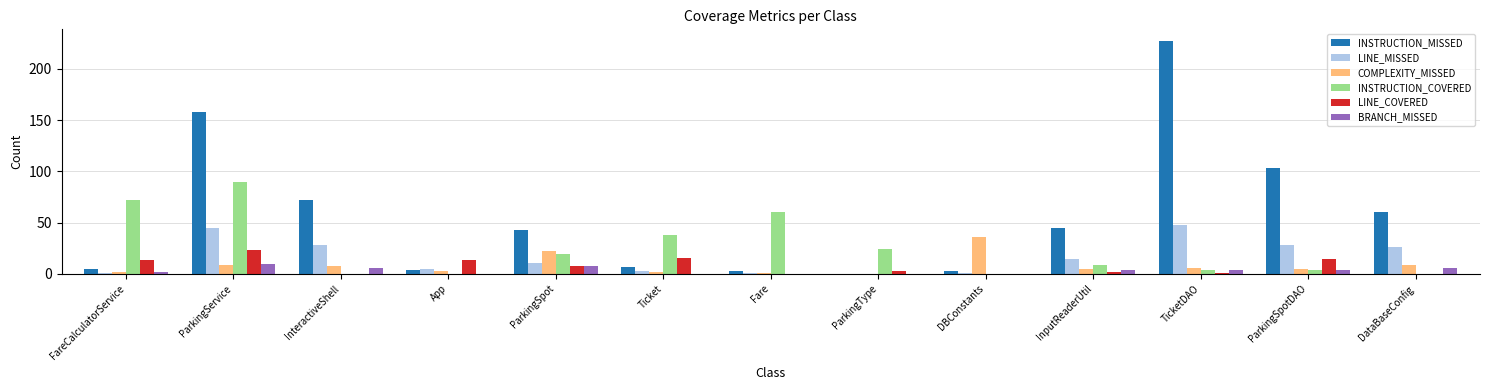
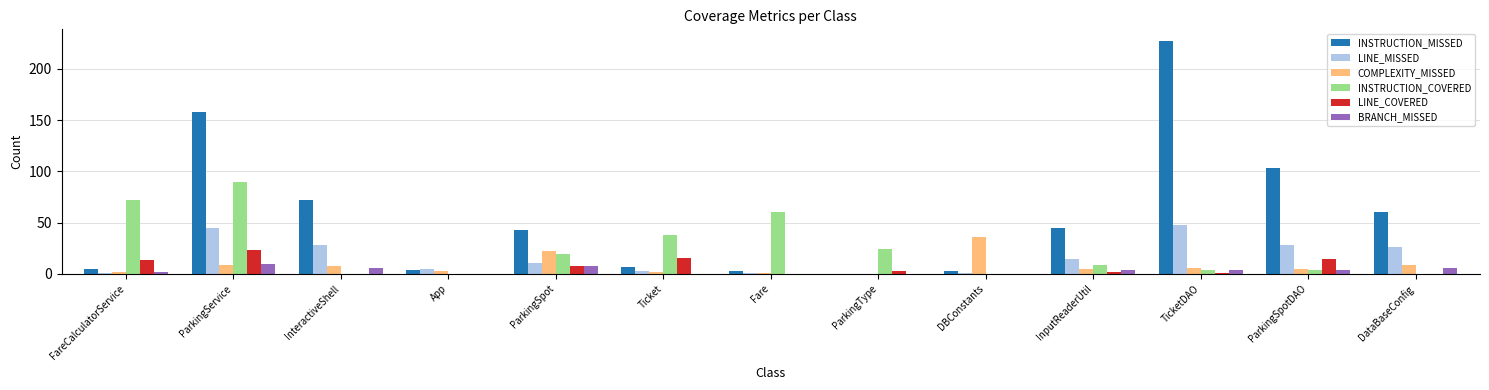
LINE_COVERED, App: 14 -> 0
